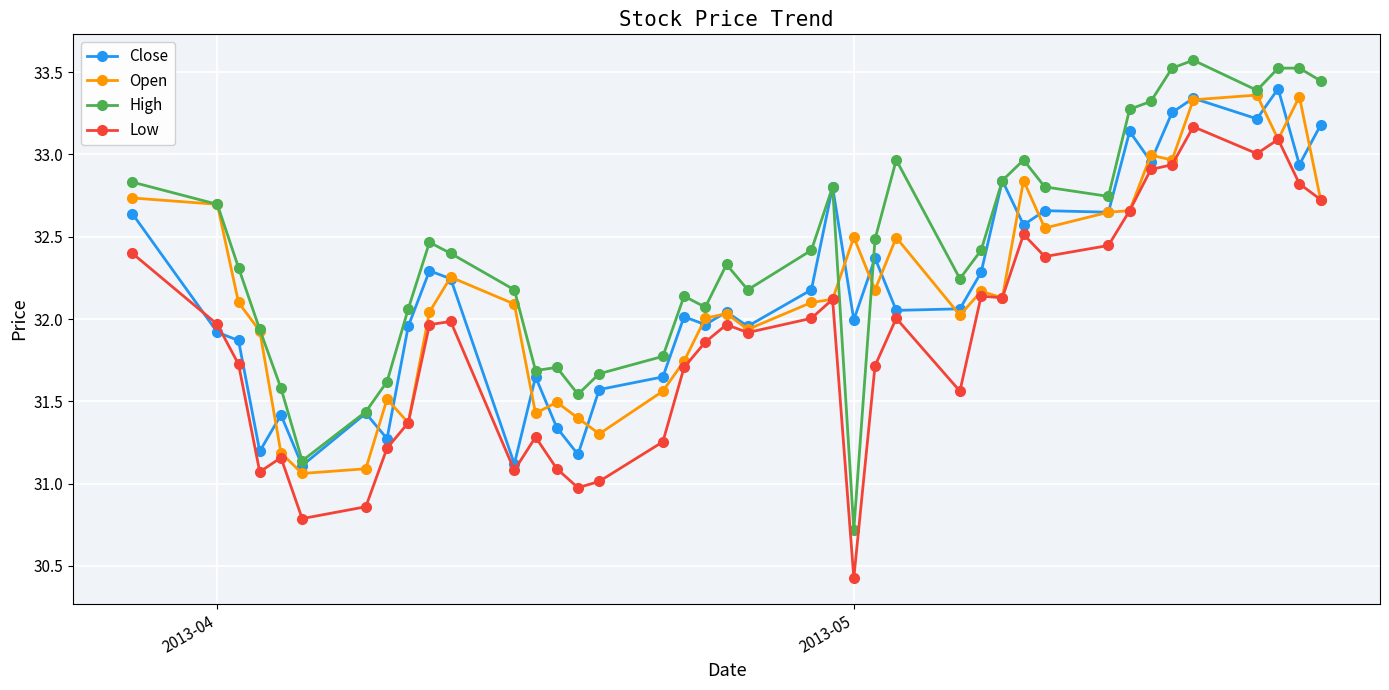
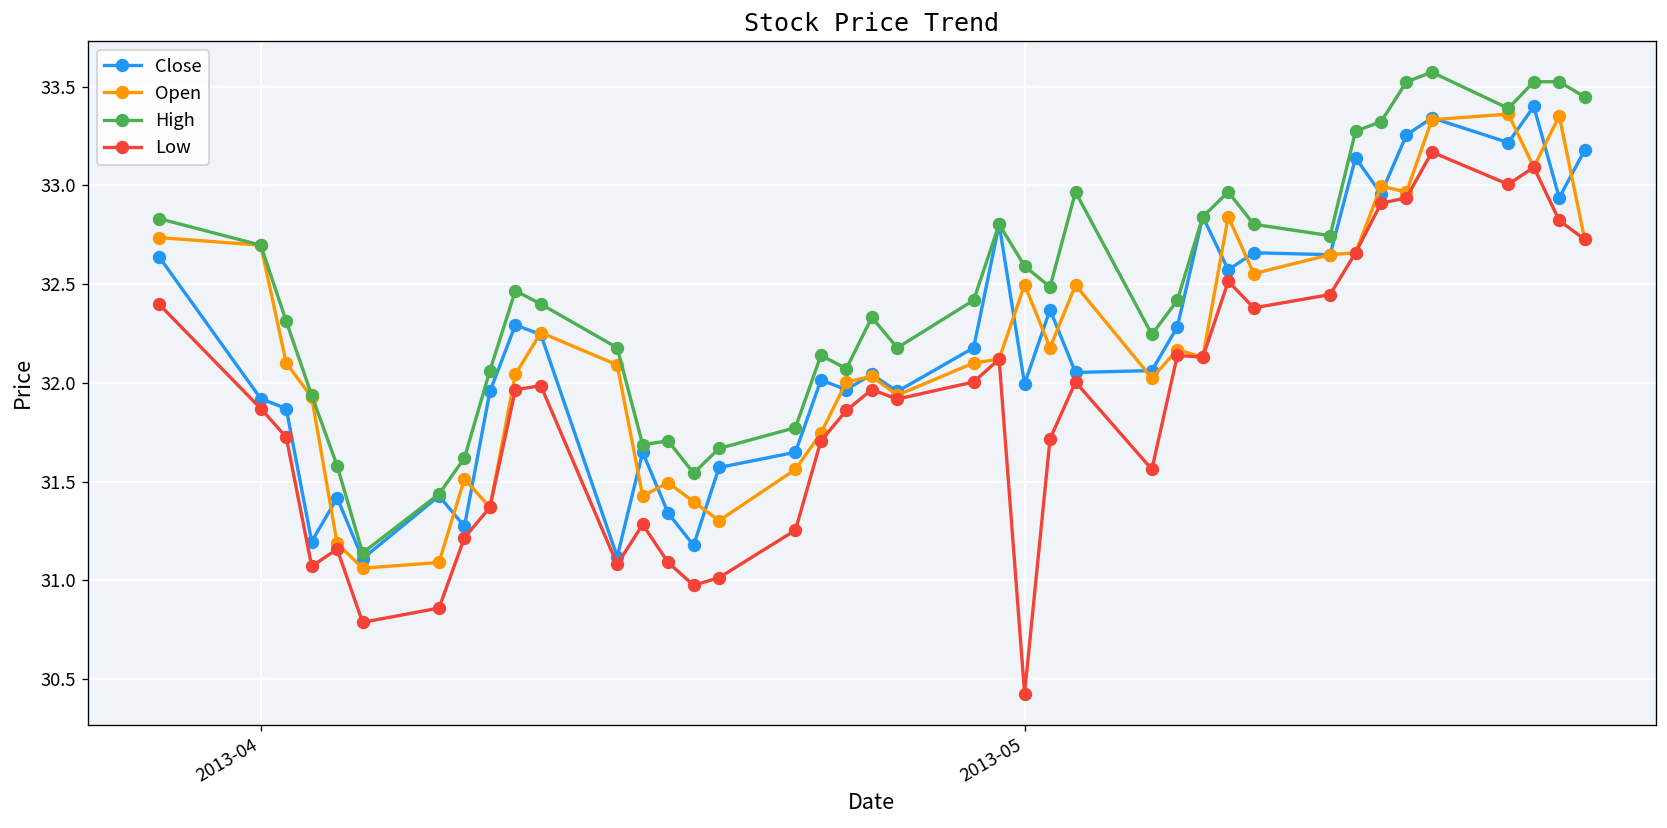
Low, 2013-04: 31.97 -> 31.87
High, 2013-05: 30.72 -> 32.59
